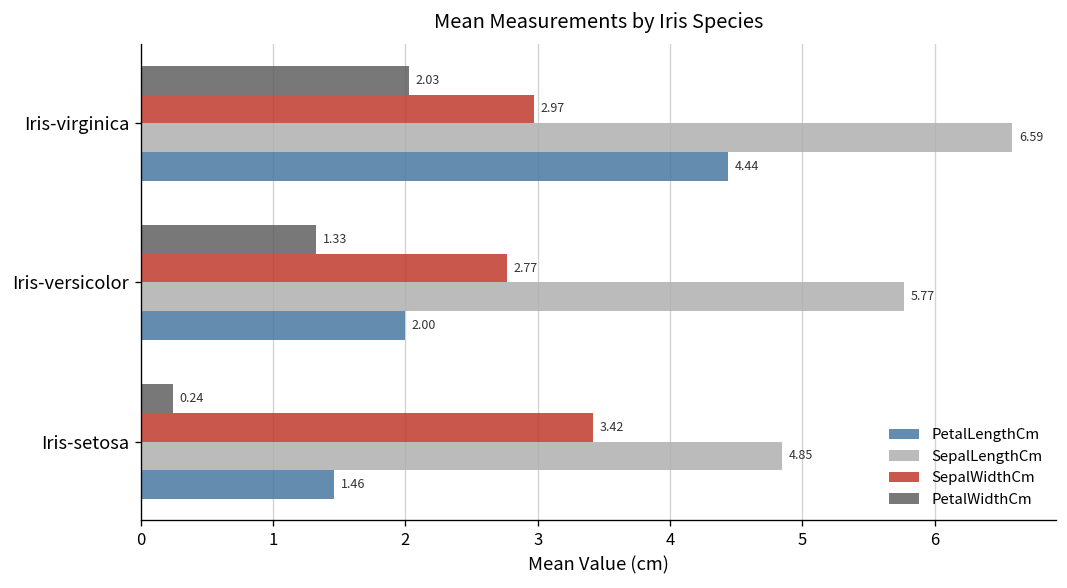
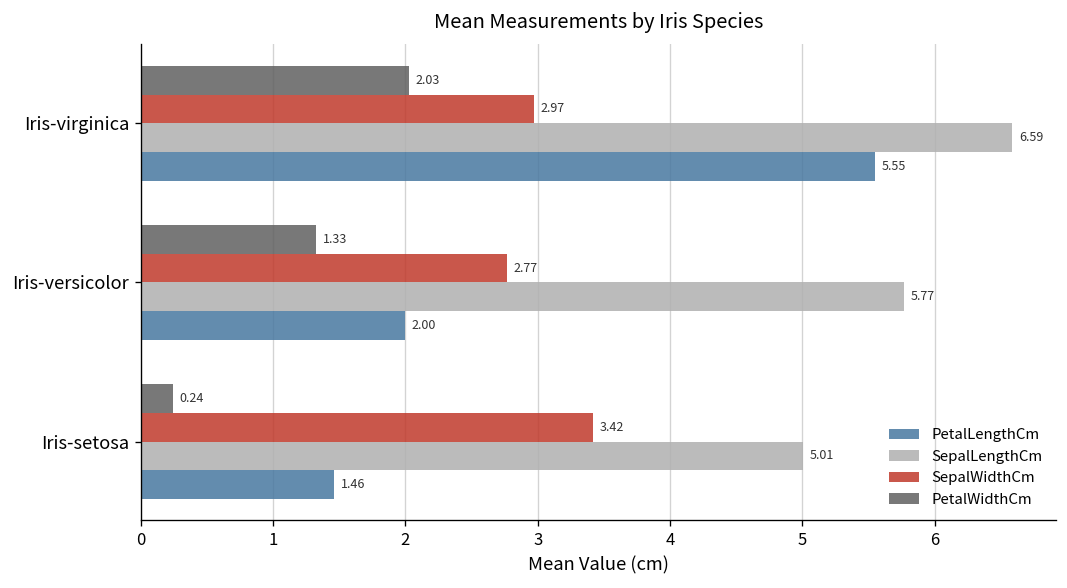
PetalLengthCm, Iris-virginica: 4.44 -> 5.55
SepalLengthCm, Iris-setosa: 4.85 -> 5.01
